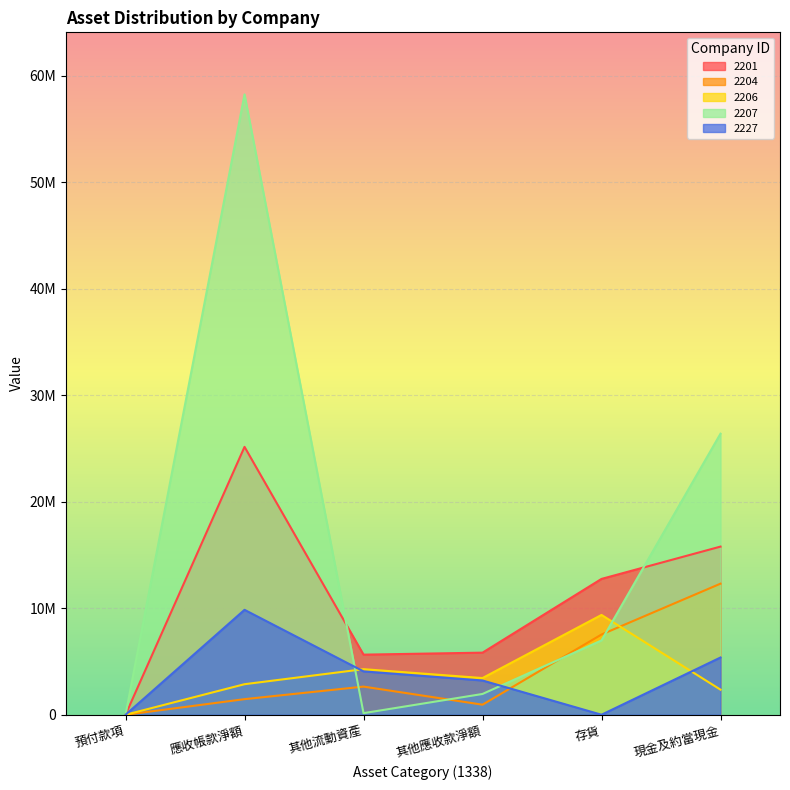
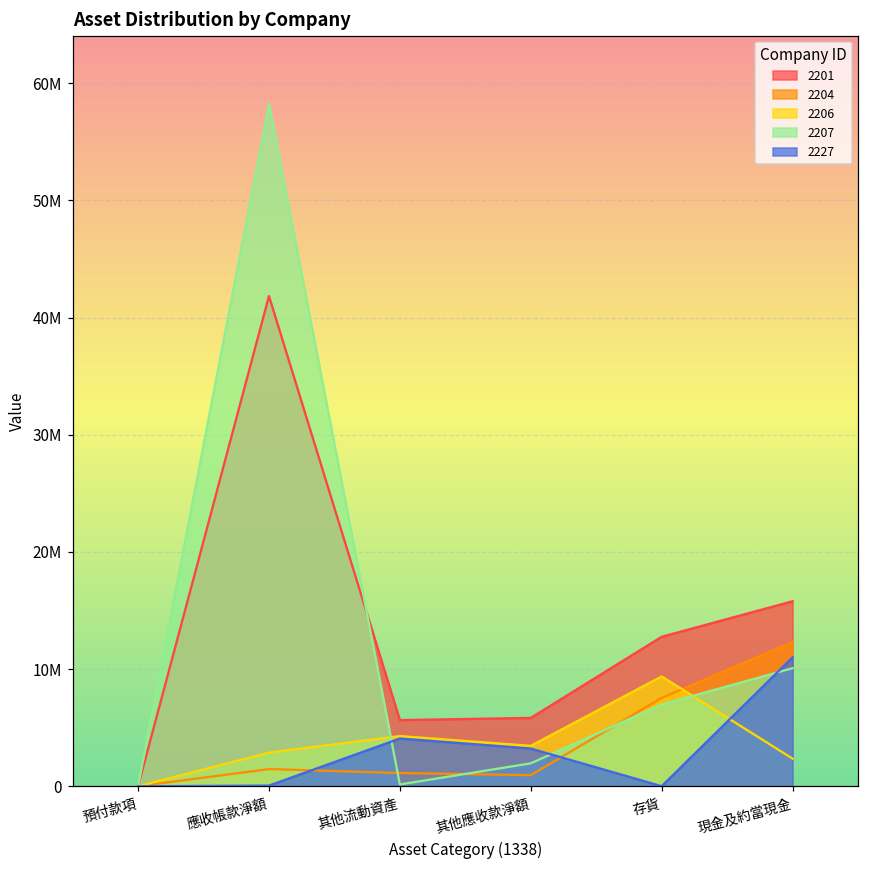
2201, 應收帳款淨額: 25200000 -> 41800000
2227, 應收帳款淨額: 9900000 -> 100000
2204, 其他流動資產: 2600000 -> 1100000
2207, 現金及約當現金: 26400000 -> 10100000
2227, 現金及約當現金: 5400000 -> 11000000
